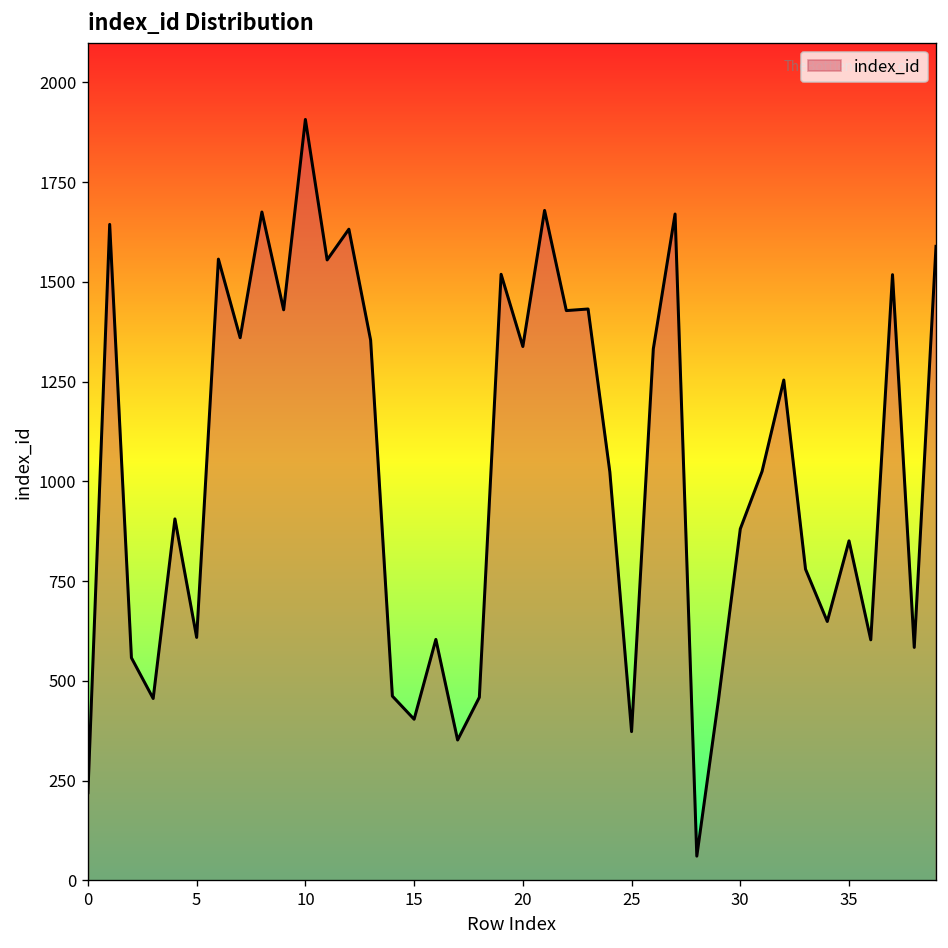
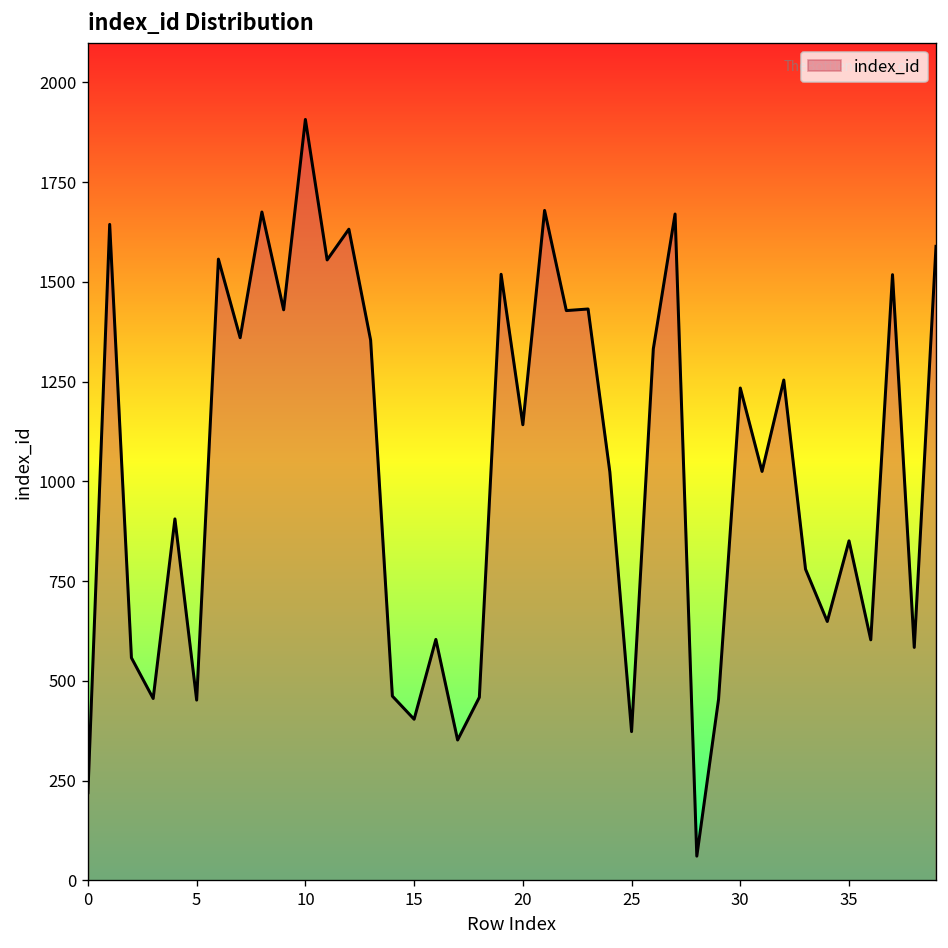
5: 610 -> 450
20: 1340 -> 1140
30: 880 -> 1230
